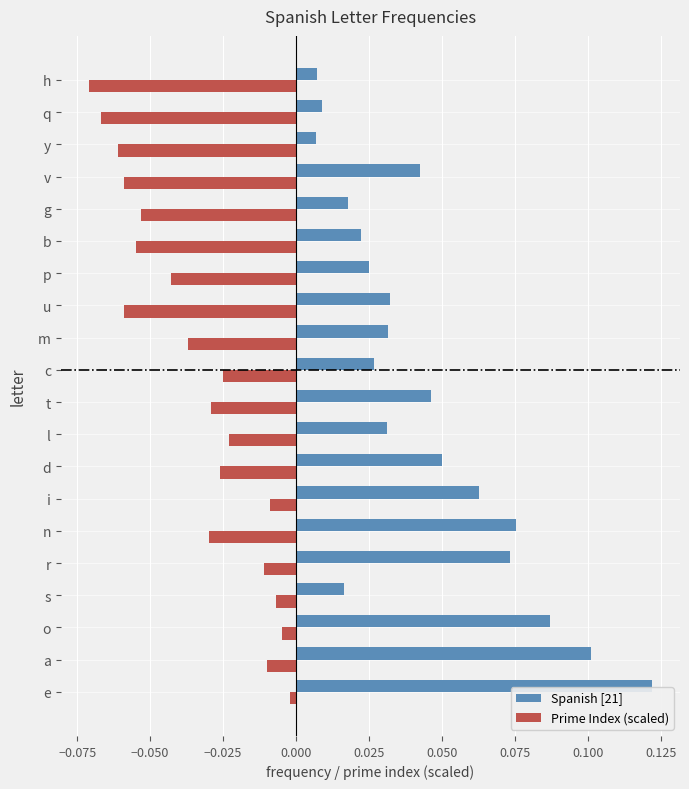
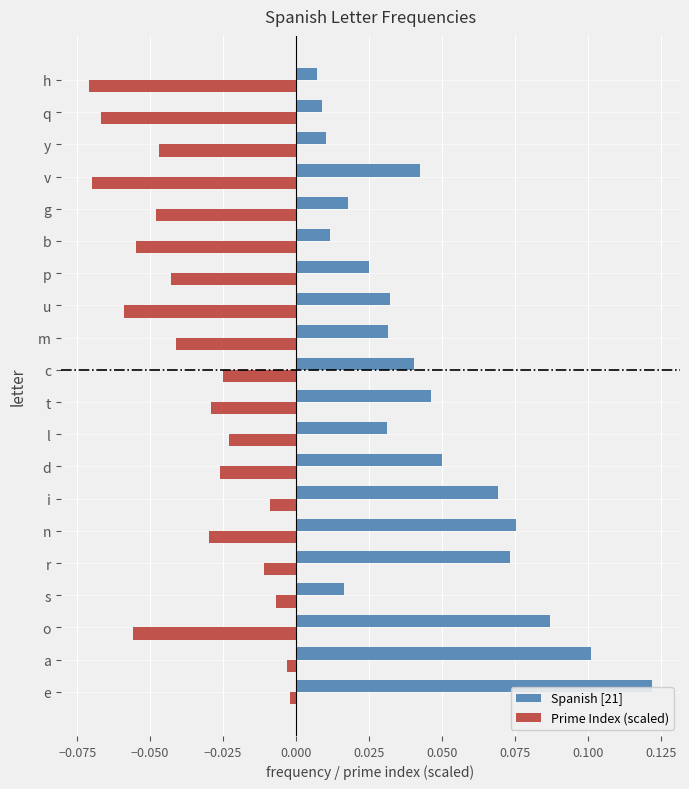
Spanish [21], y: 0.007 -> 0.010
Prime Index (scaled), y: -0.061 -> -0.047
Prime Index (scaled), v: -0.059 -> -0.070
Prime Index (scaled), g: -0.053 -> -0.048
Spanish [21], b: 0.022 -> 0.012
Prime Index (scaled), m: -0.037 -> -0.041
Spanish [21], c: 0.027 -> 0.040
Spanish [21], i: 0.062 -> 0.069
Prime Index (scaled), o: -0.005 -> -0.056
Prime Index (scaled), a: -0.010 -> -0.003
